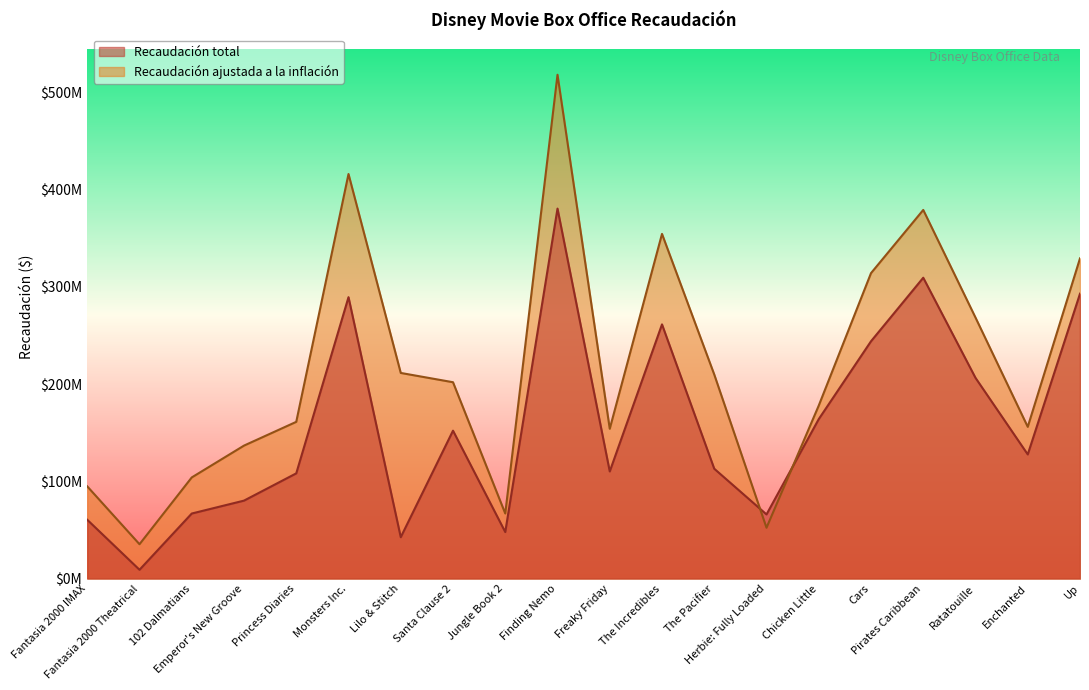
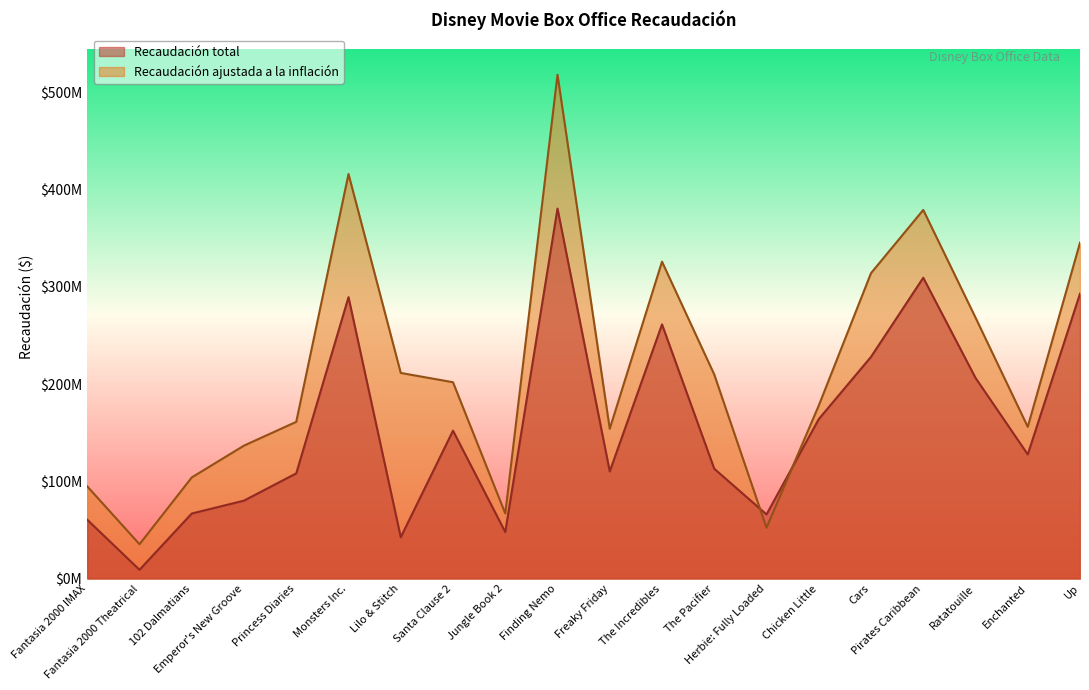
Recaudación ajustada a la inflación, The Incredibles: $350000000 -> $330000000
Recaudación total, Cars: $240000000 -> $230000000
Recaudación ajustada a la inflación, Up: $330000000 -> $350000000
